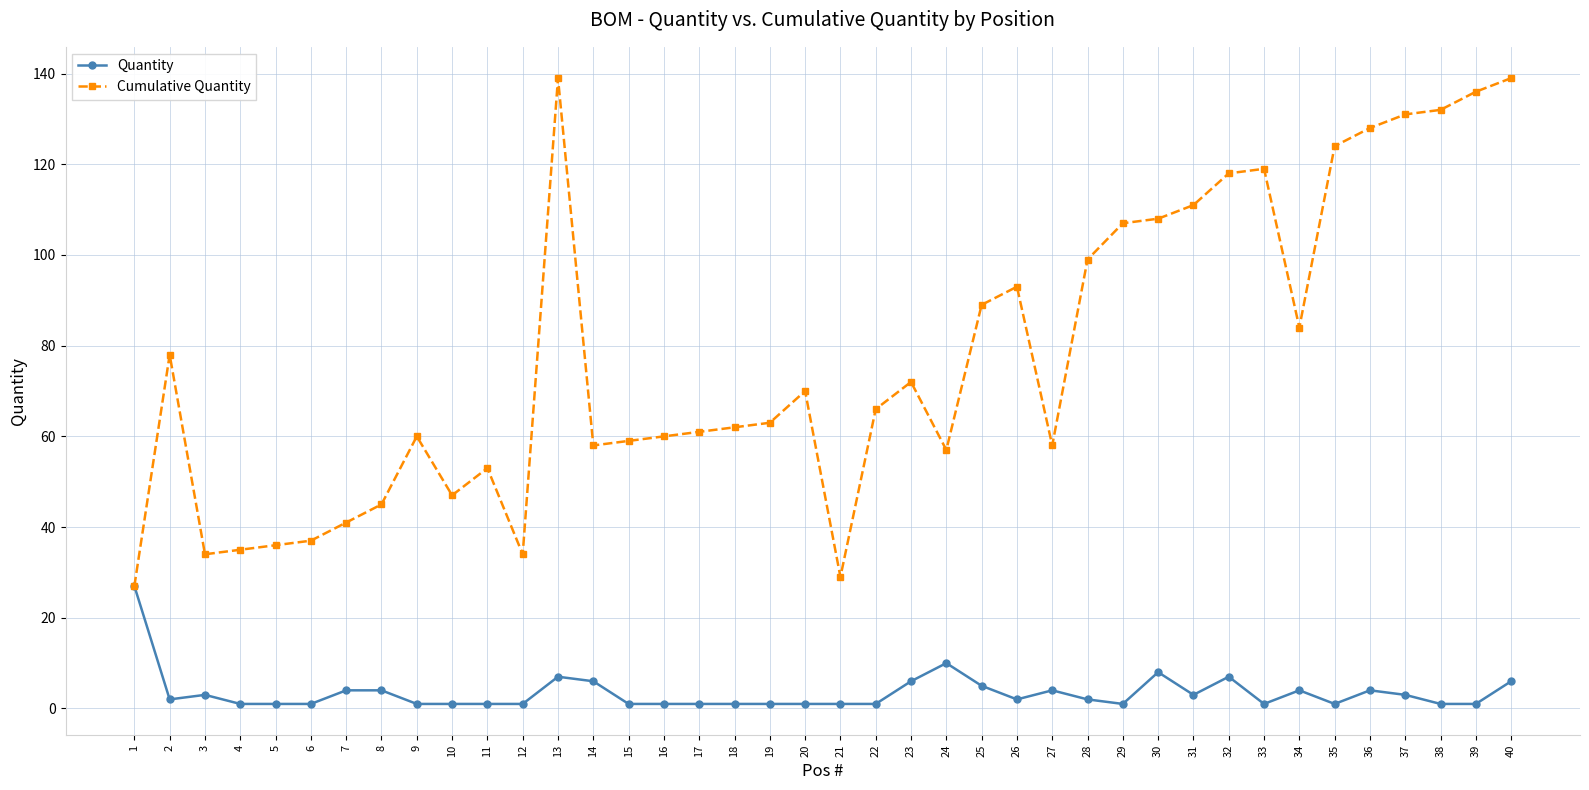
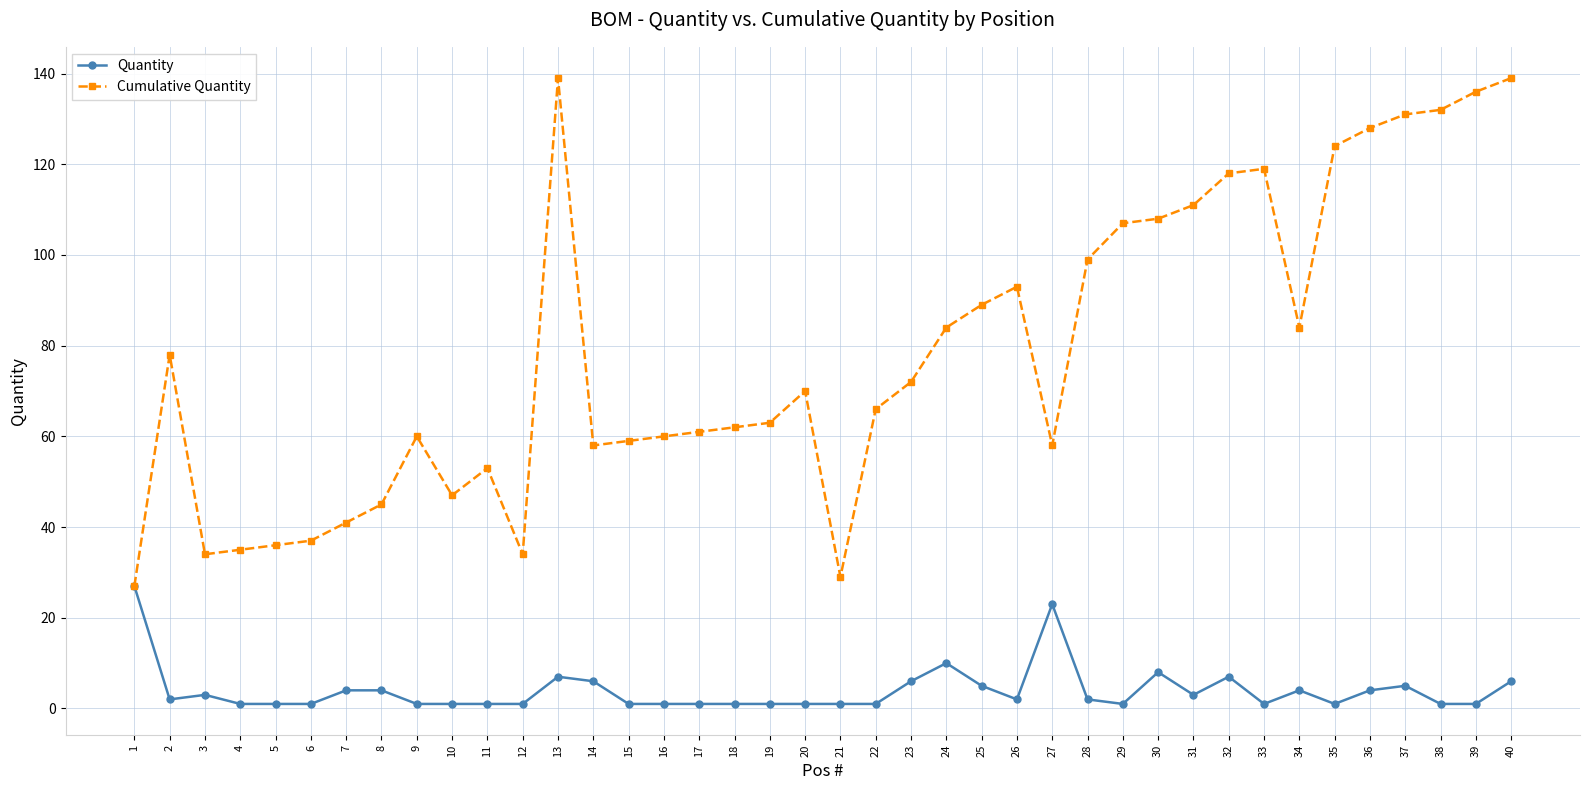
Cumulative Quantity, 24: 57 -> 84
Quantity, 27: 4 -> 23
Quantity, 37: 3 -> 5
